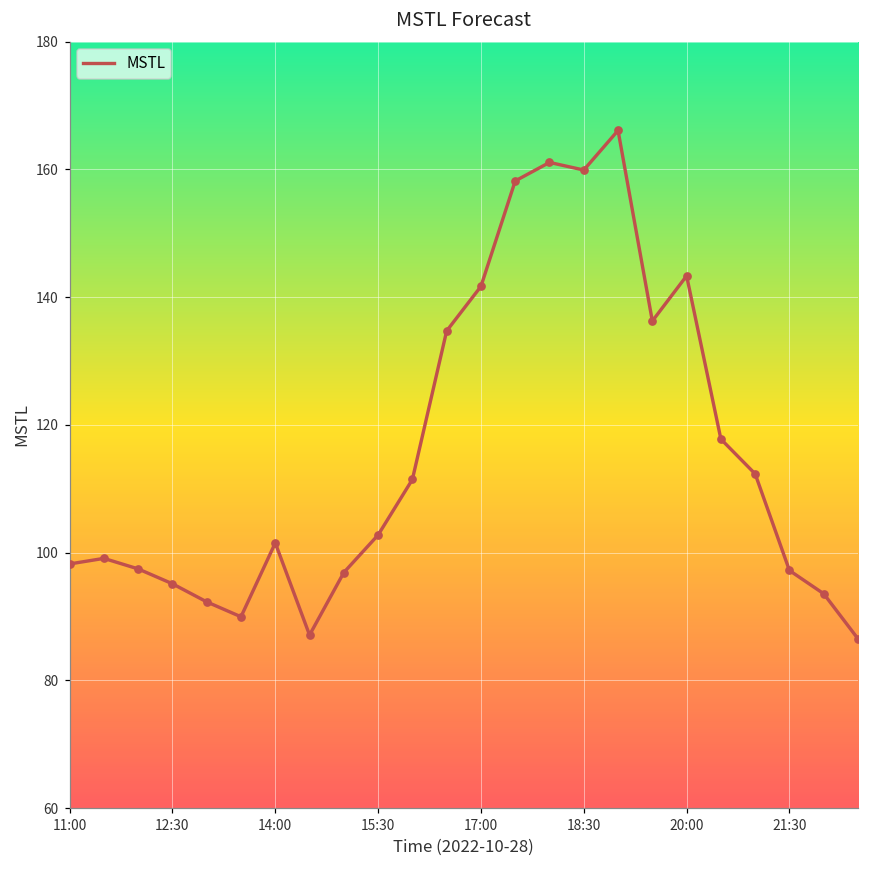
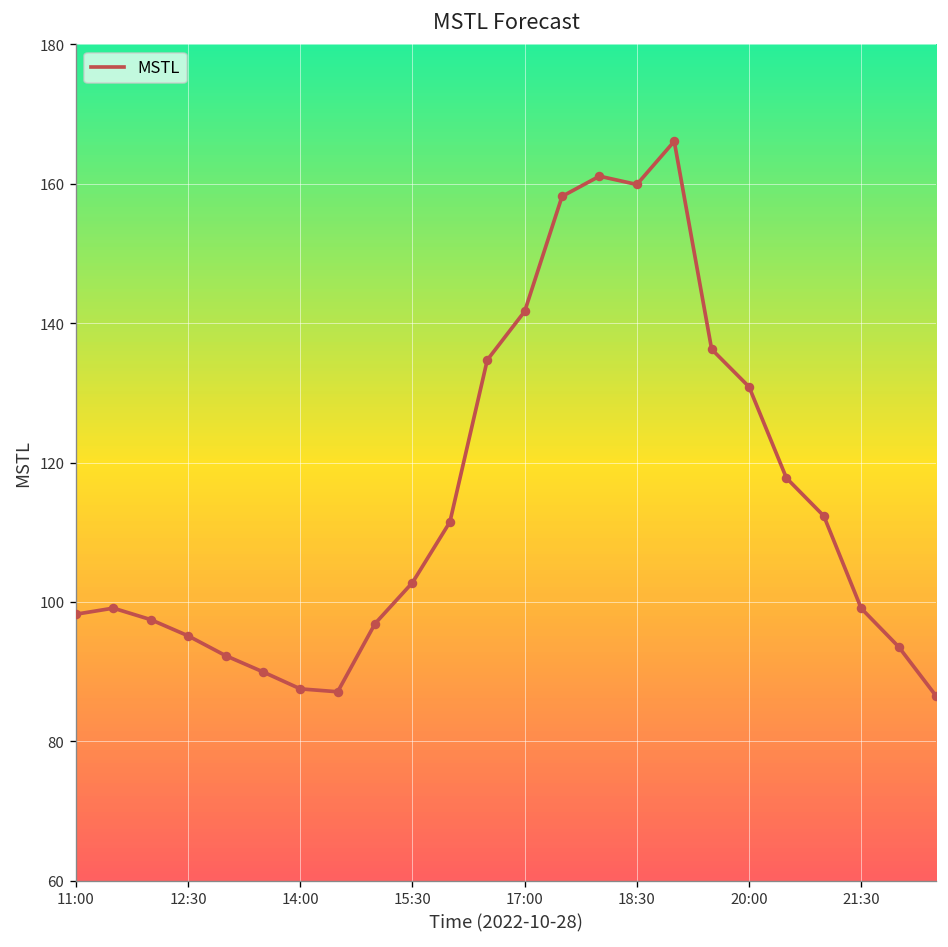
14:00: 102 -> 88
20:00: 143 -> 131
21:30: 97 -> 99
